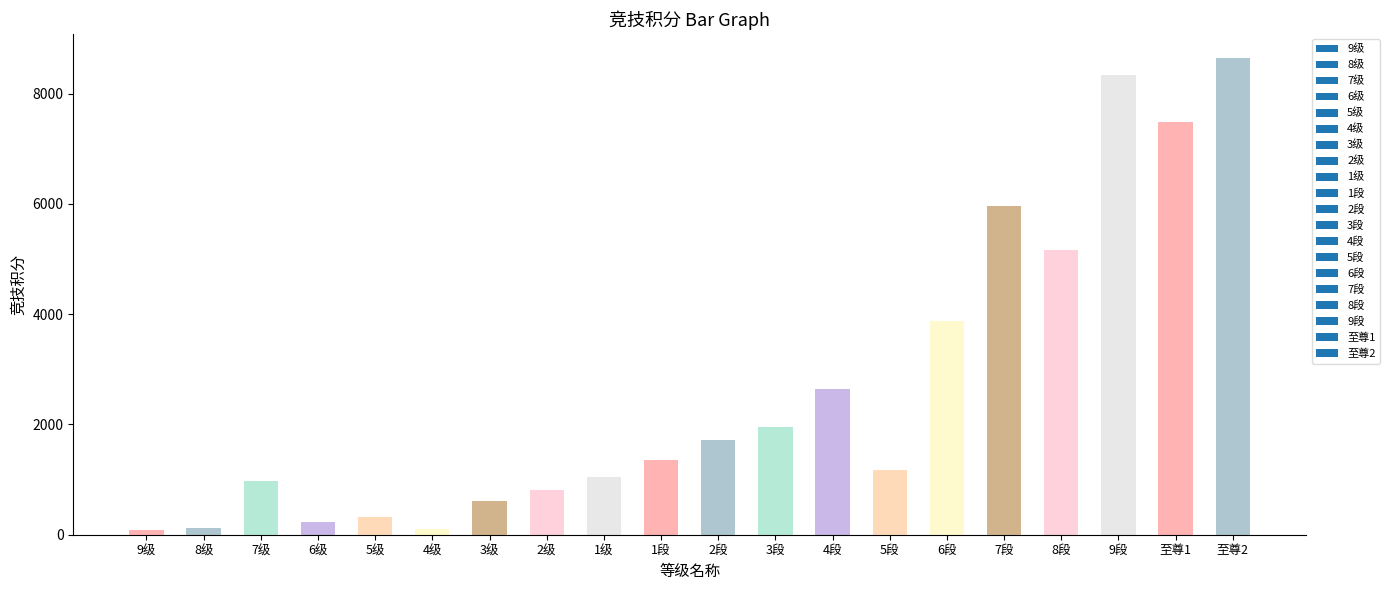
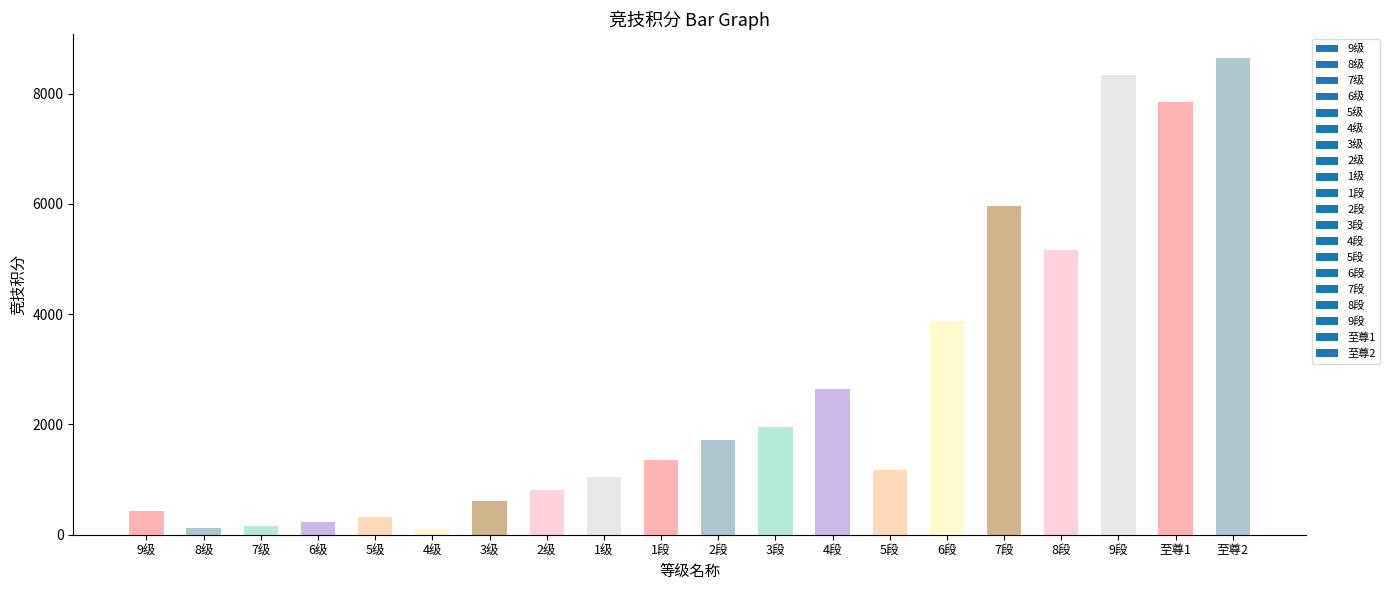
9级: 100 -> 400
7级: 1000 -> 200
至尊1: 7500 -> 7900
